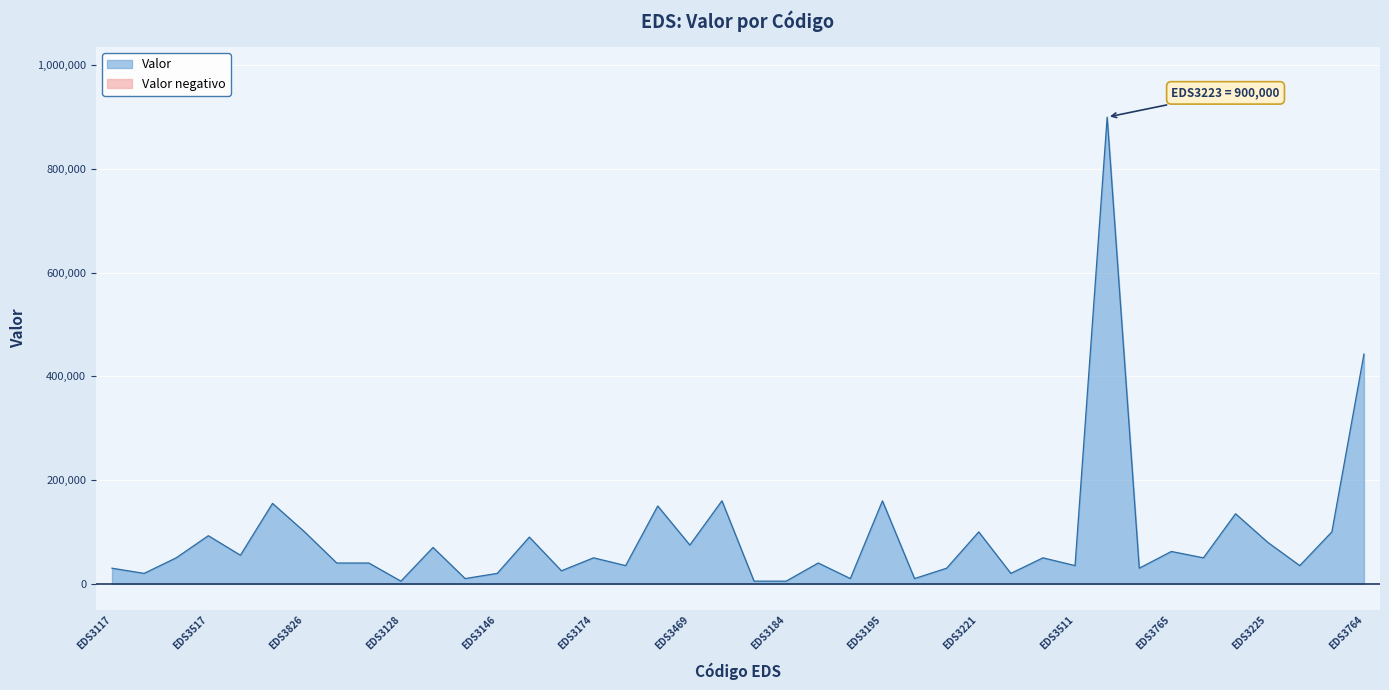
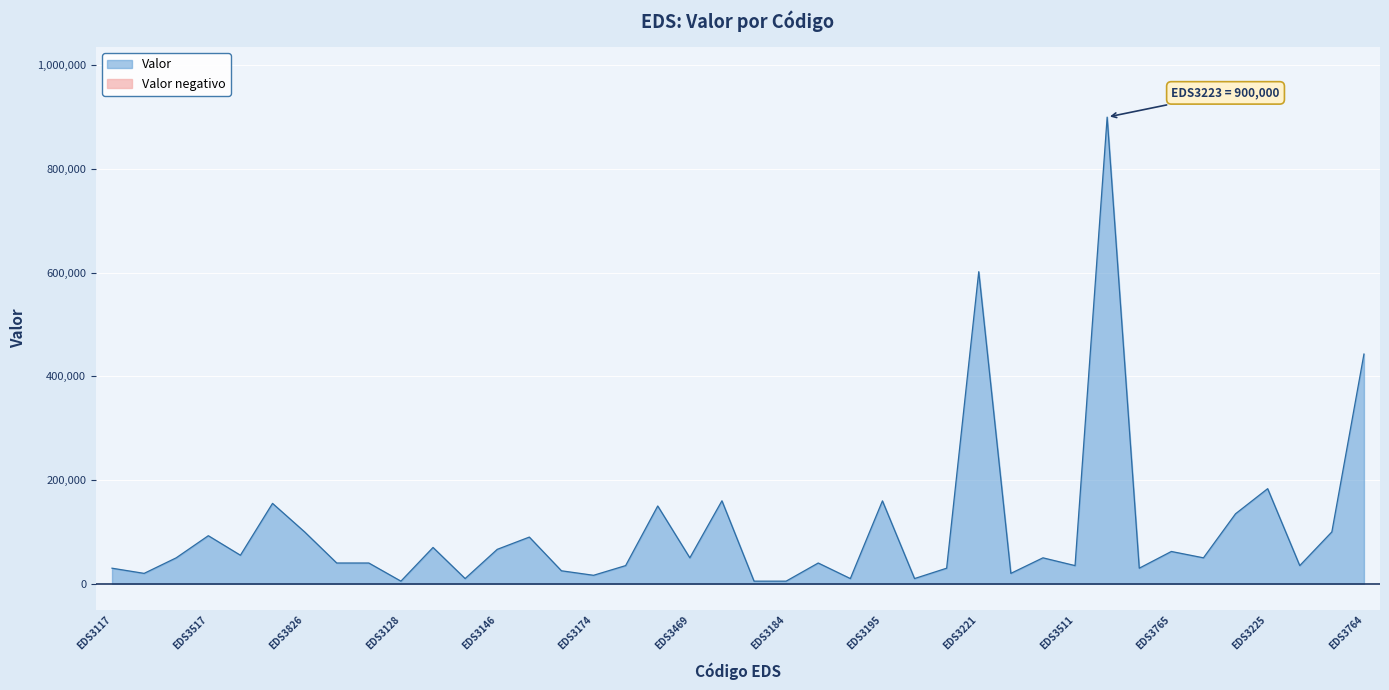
EDS3146: 20,000 -> 70,000
EDS3174: 50,000 -> 20,000
EDS3469: 70,000 -> 50,000
EDS3221: 100,000 -> 600,000
EDS3225: 80,000 -> 180,000
